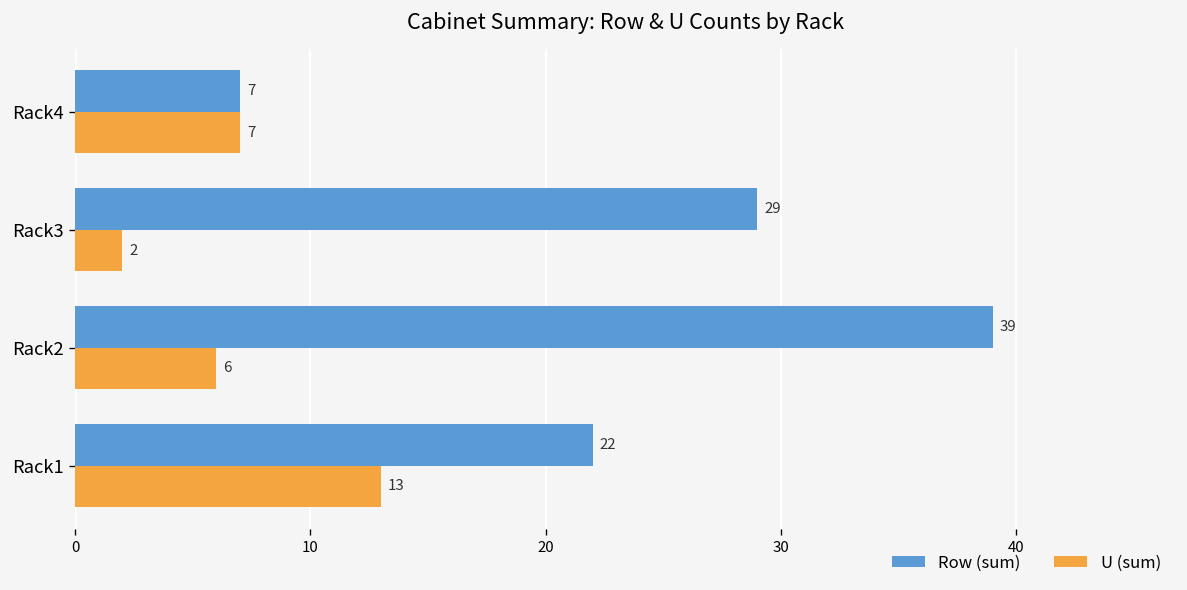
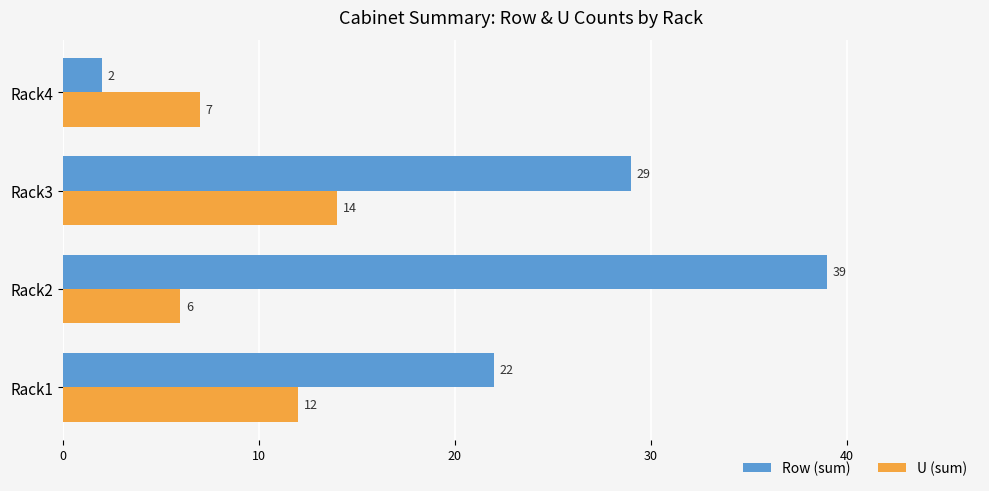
Row (sum), Rack4: 7 -> 2
U (sum), Rack3: 2 -> 14
U (sum), Rack1: 13 -> 12
